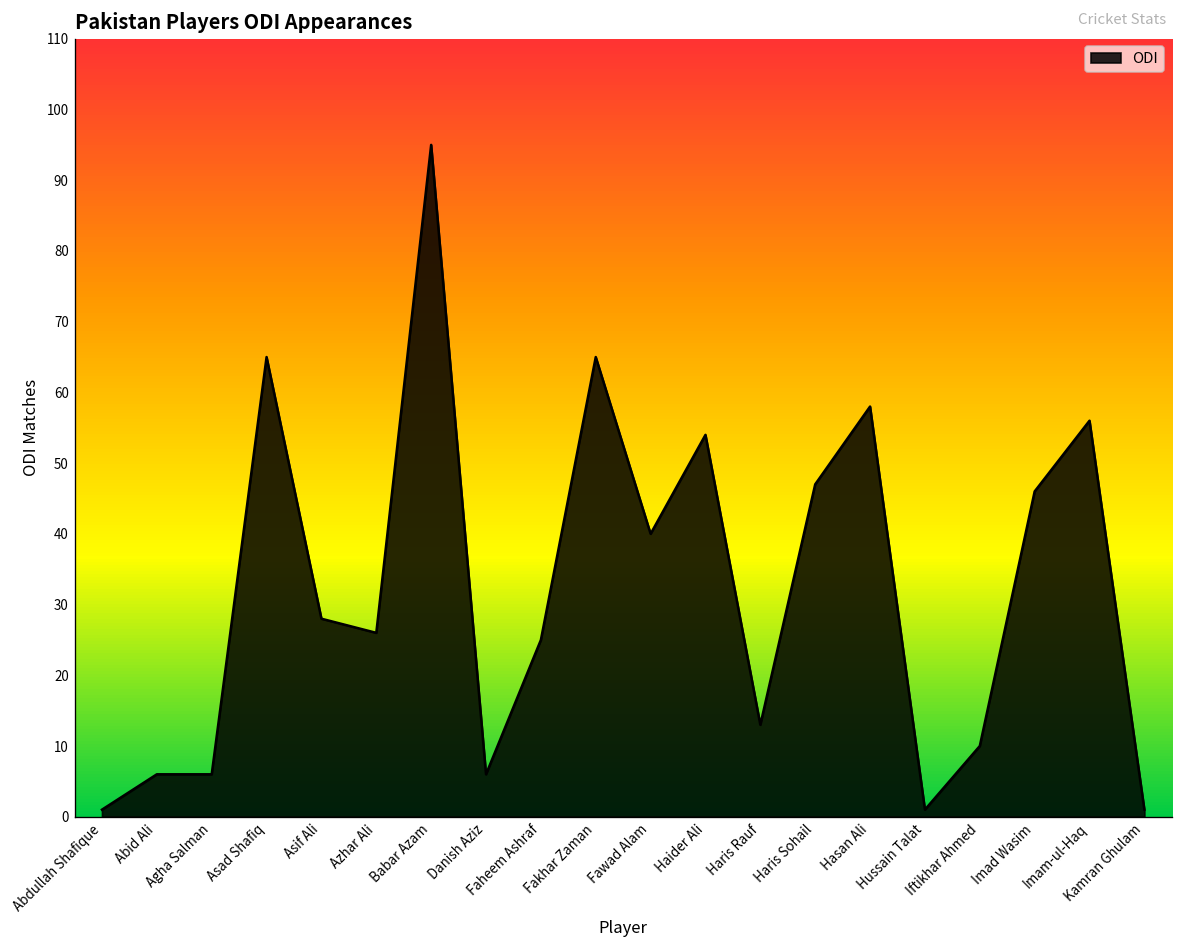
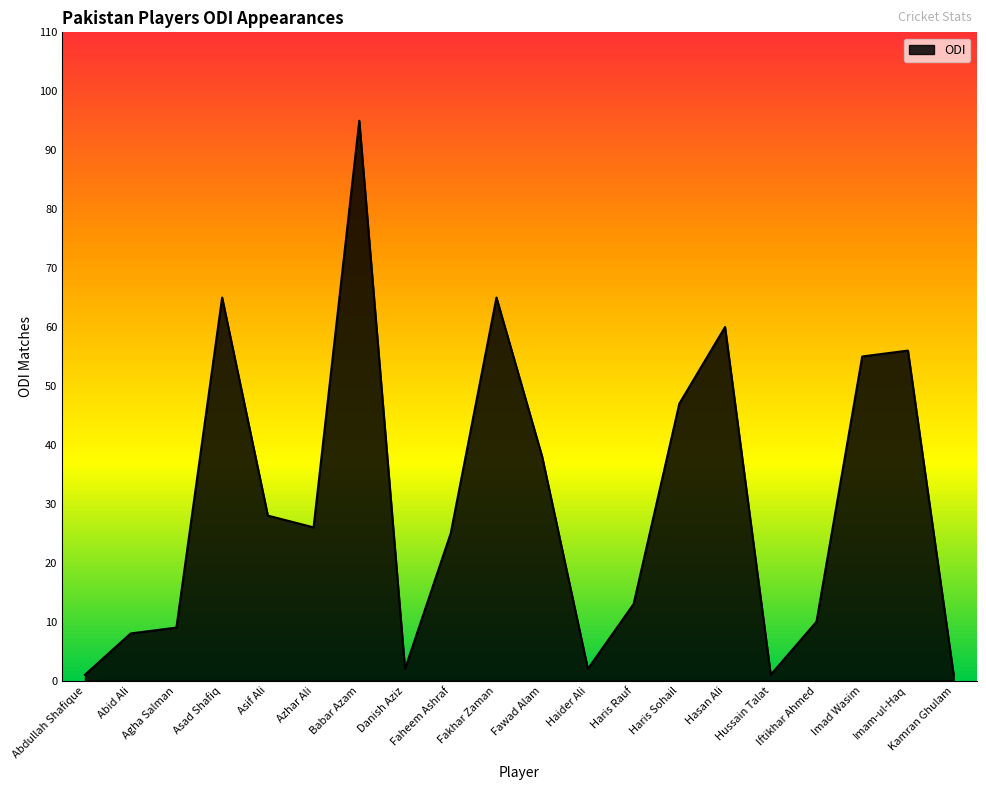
Abid Ali: 6 -> 8
Agha Salman: 6 -> 9
Danish Aziz: 6 -> 2
Fawad Alam: 40 -> 38
Haider Ali: 54 -> 2
Hasan Ali: 58 -> 60
Imad Wasim: 46 -> 55
